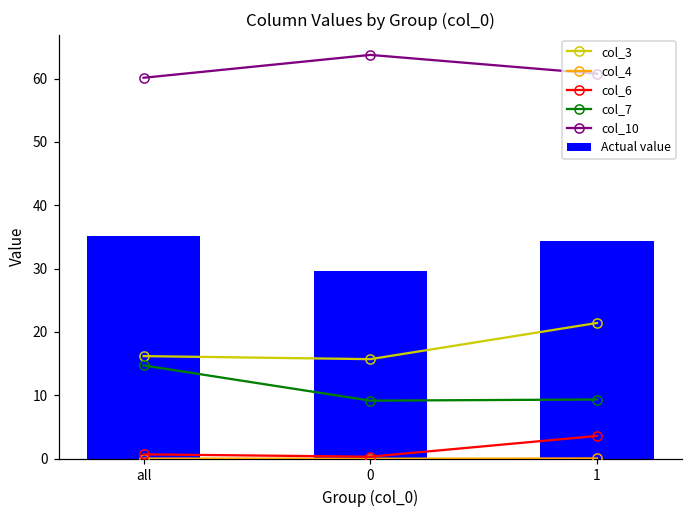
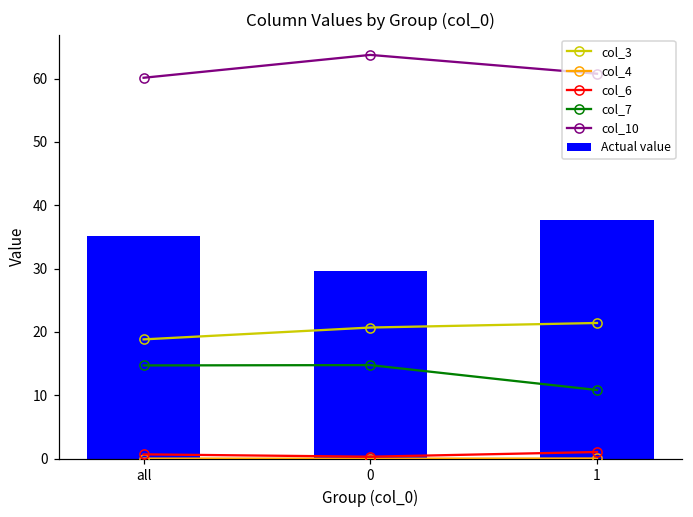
col_3, all: 16 -> 19
col_3, 0: 16 -> 21
col_7, 0: 9 -> 15
Actual value, 1: 34 -> 38
col_6, 1: 4 -> 1
col_7, 1: 9 -> 11
